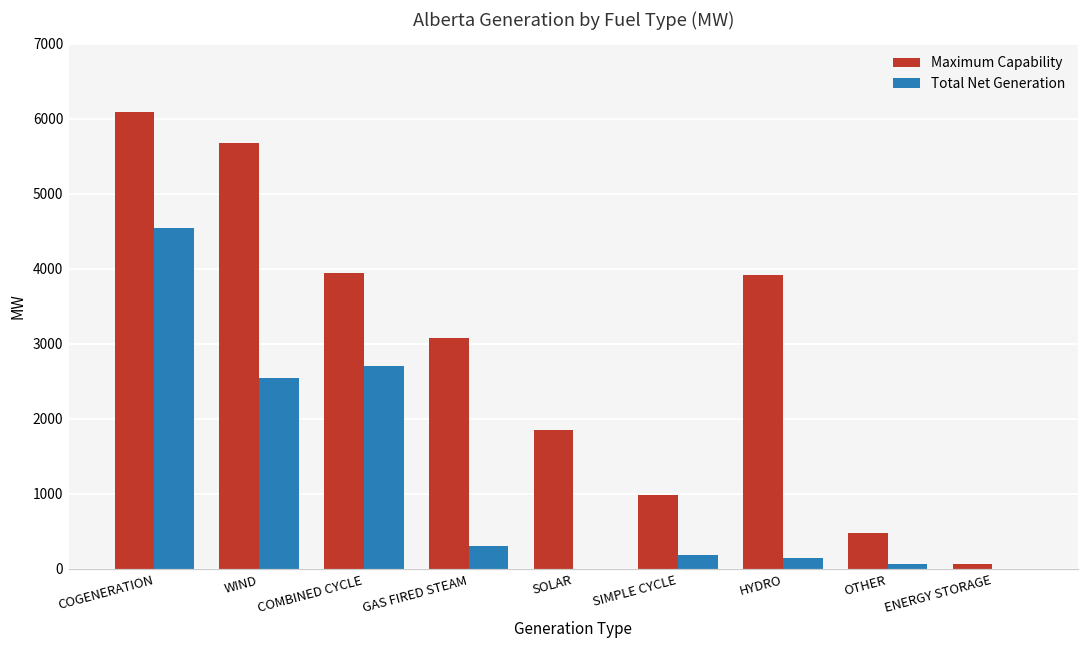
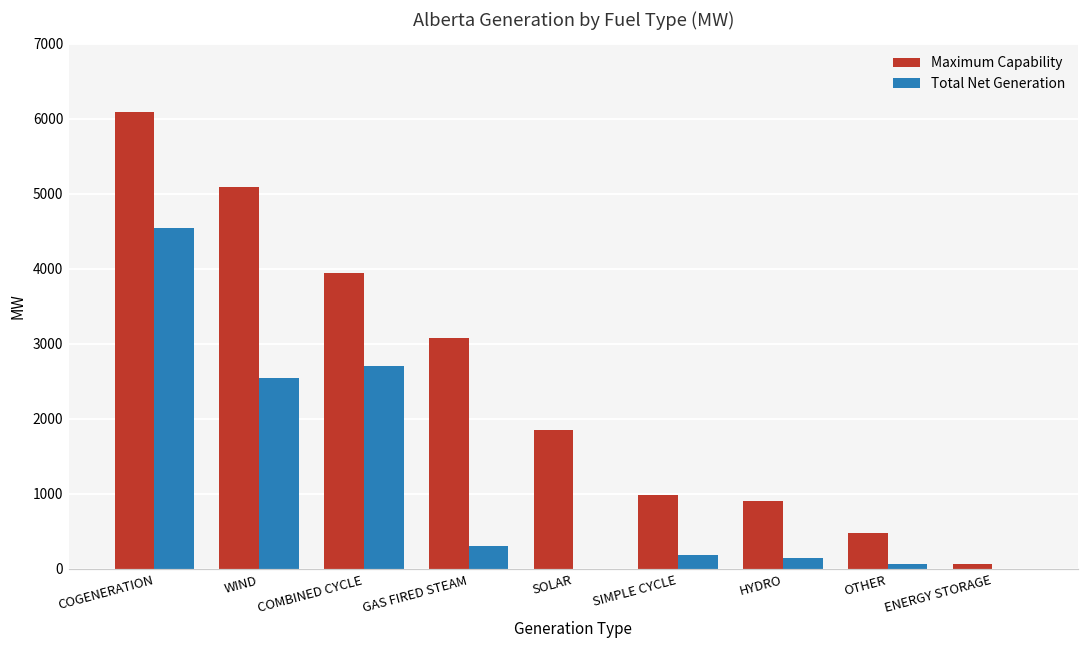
Maximum Capability, WIND: 5700 -> 5100
Maximum Capability, HYDRO: 3900 -> 900
